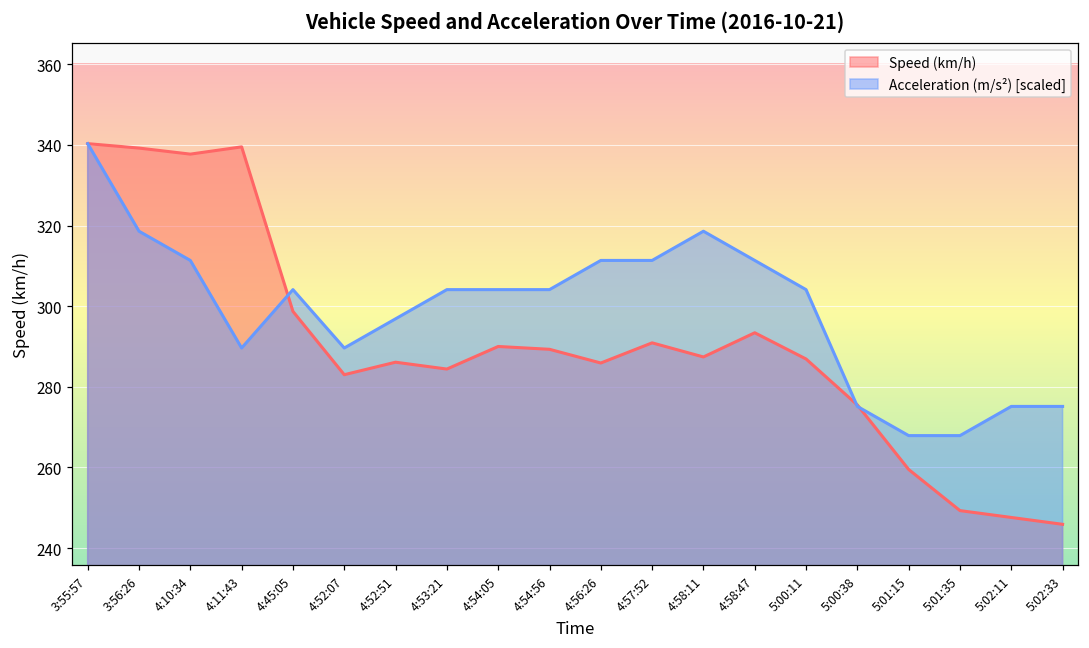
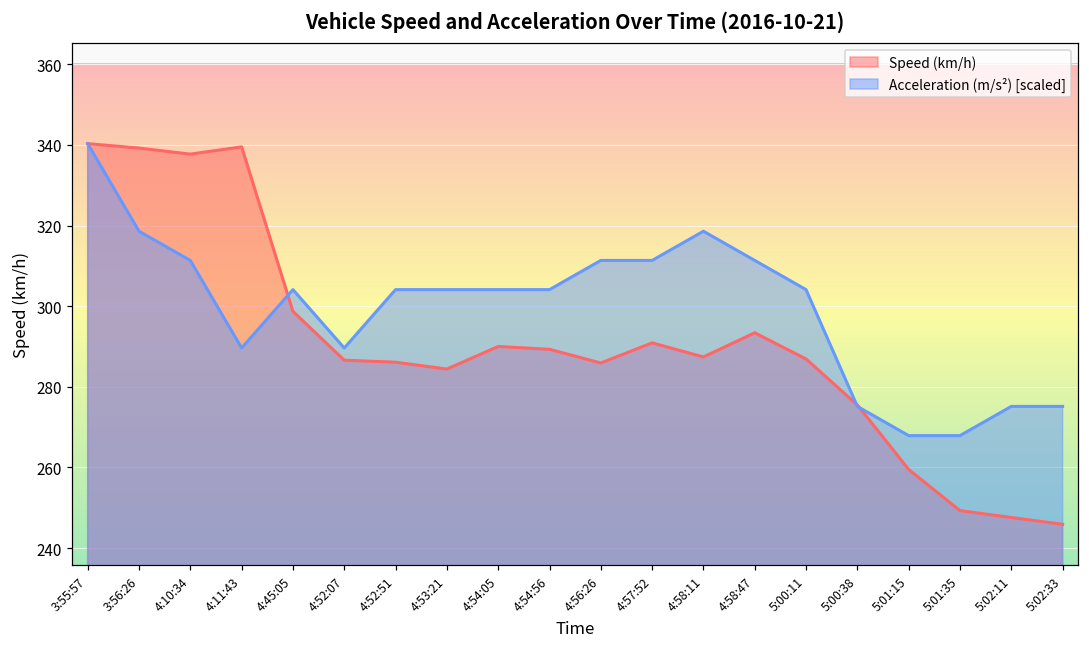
Speed (km/h), 4:52:07: 283 -> 287
Acceleration (m/s²) [scaled], 4:52:51: 297 -> 304
